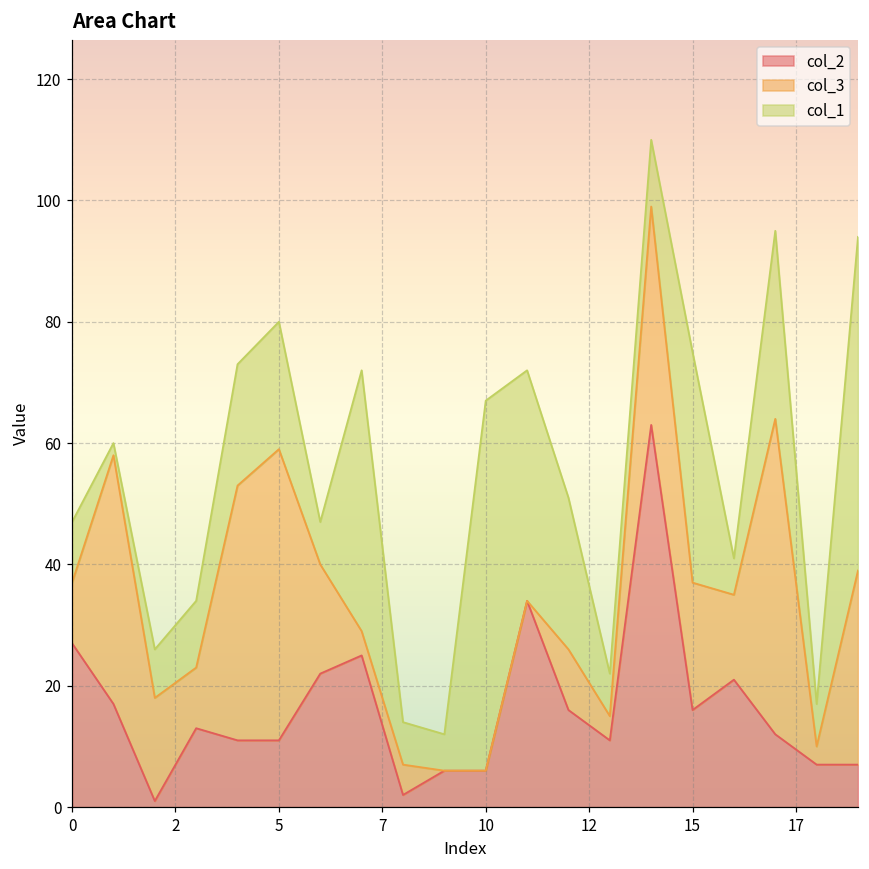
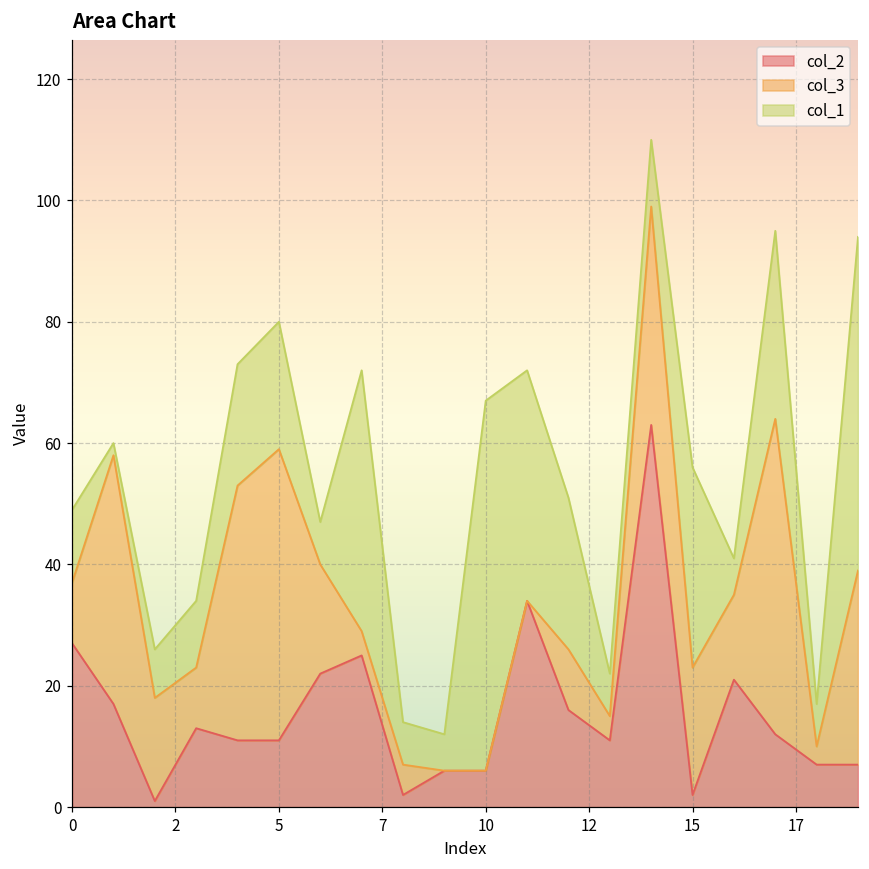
col_1, 0: 10 -> 12
col_2, 15: 16 -> 2
col_1, 15: 38 -> 33
